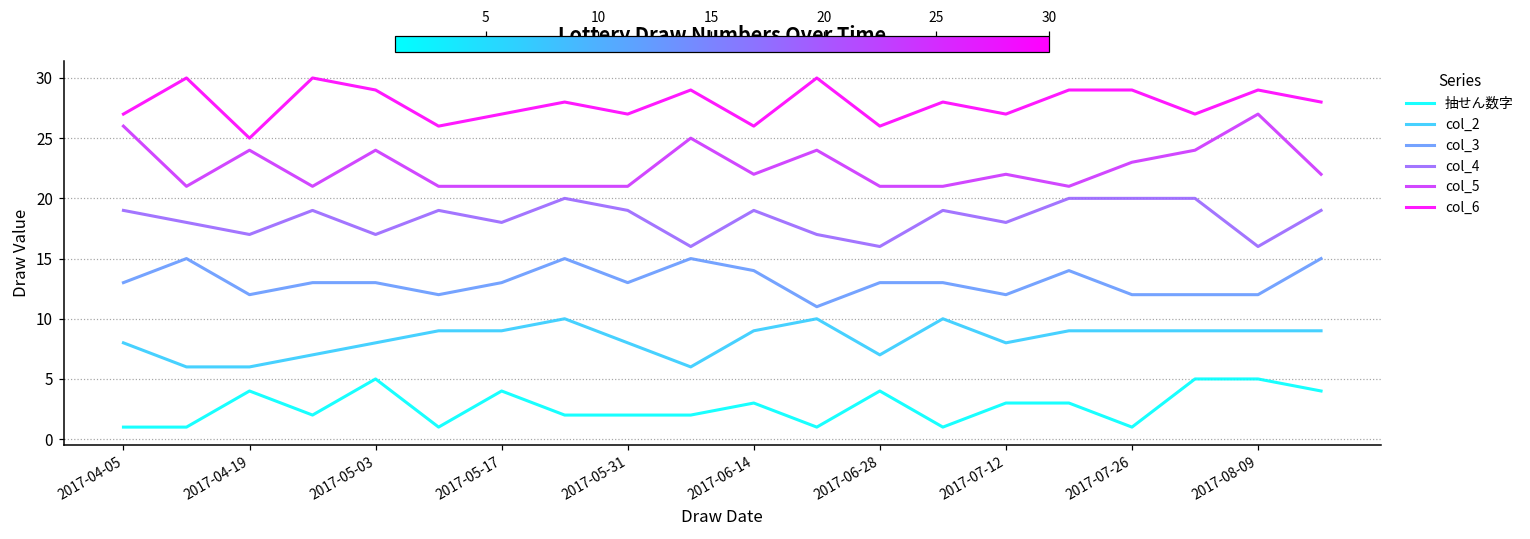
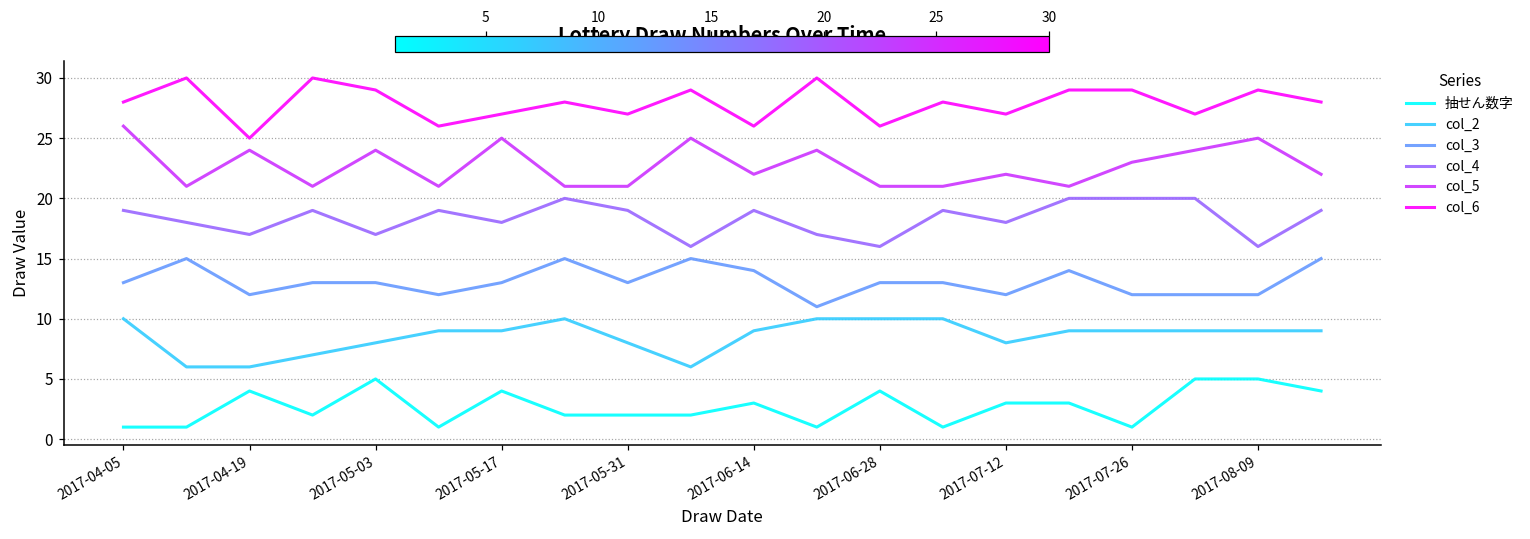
col_2, 2017-04-05: 8 -> 10
col_6, 2017-04-05: 27 -> 28
col_5, 2017-05-17: 21 -> 25
col_2, 2017-06-28: 7 -> 10
col_5, 2017-08-09: 27 -> 25
